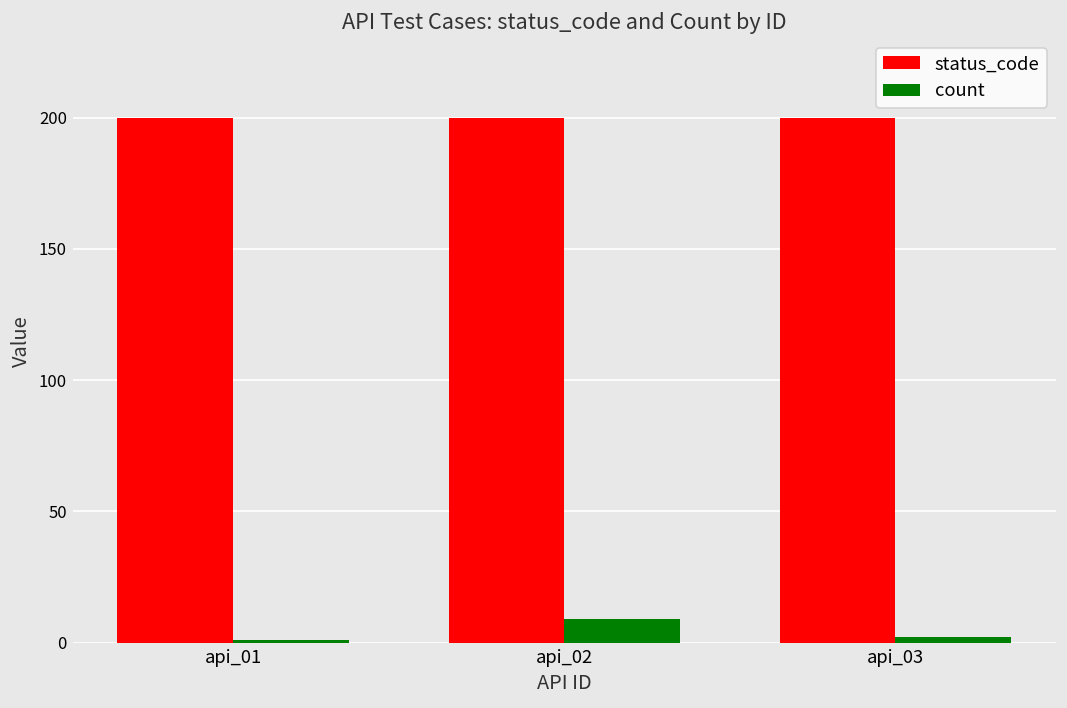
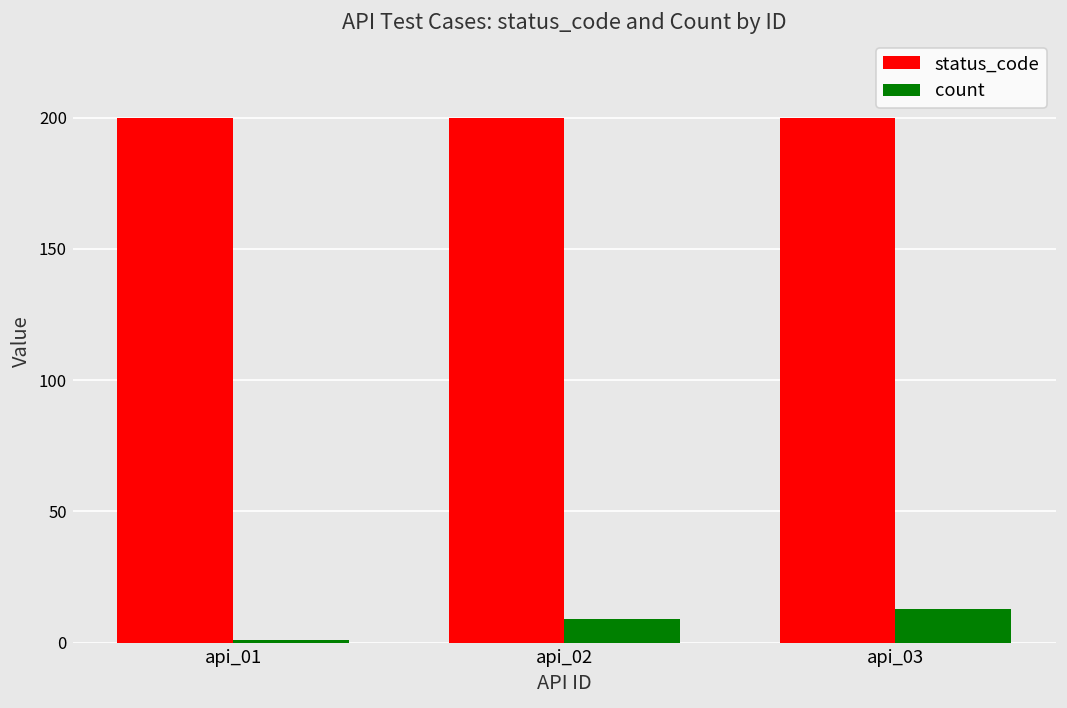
count, api_03: 2 -> 13
